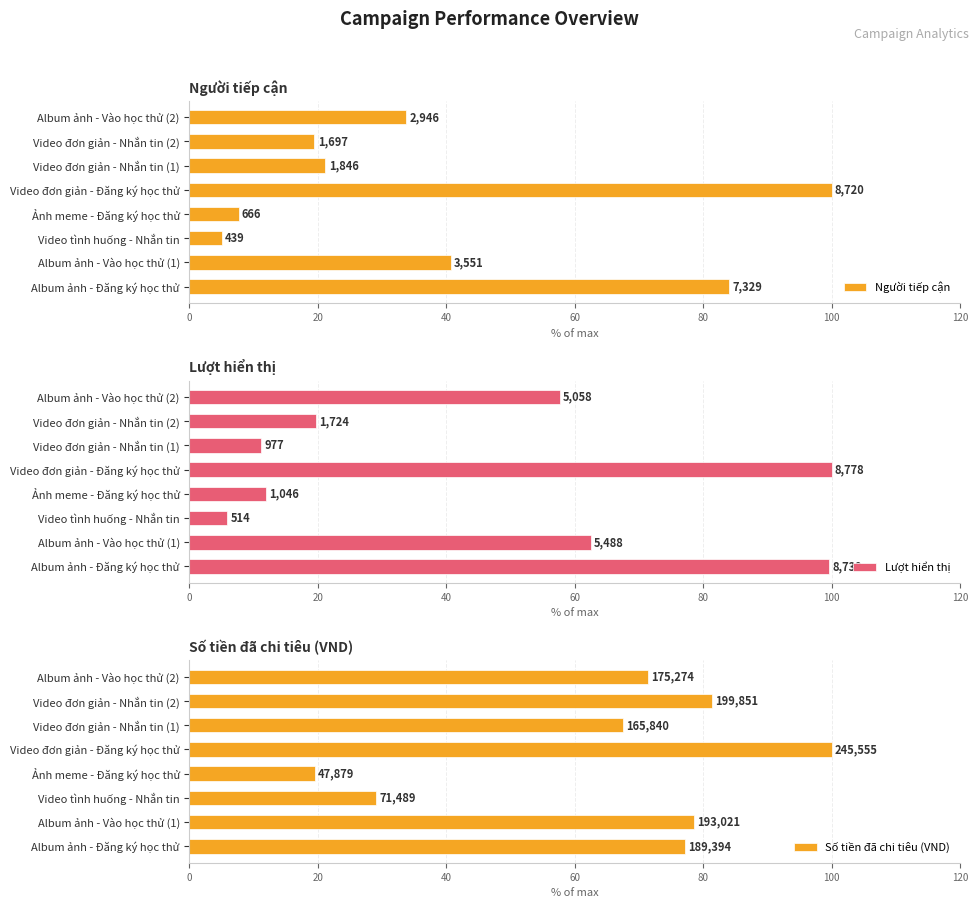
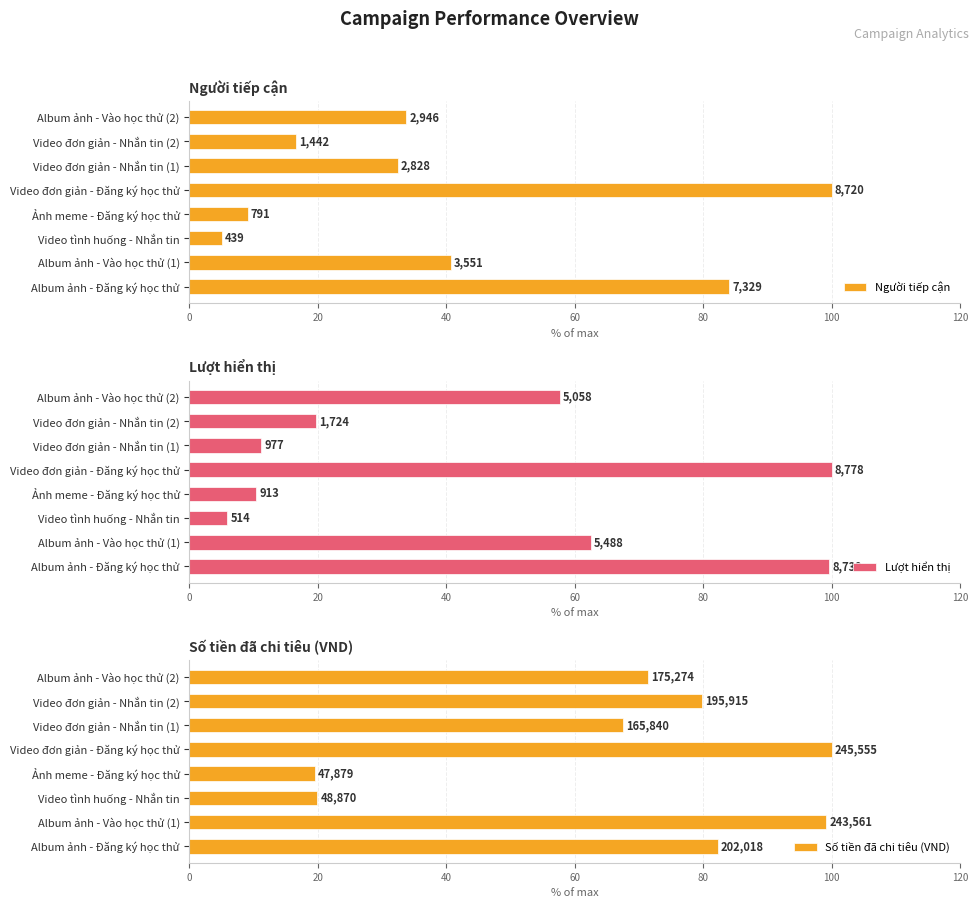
Người tiếp cận, Video đơn giản - Nhắn tin (2): 1,697 -> 1,442
Người tiếp cận, Video đơn giản - Nhắn tin (1): 1,846 -> 2,828
Người tiếp cận, Ảnh meme - Đăng ký học thử: 666 -> 791
Lượt hiển thị, Ảnh meme - Đăng ký học thử: 1,046 -> 913
Số tiền đã chi tiêu (VND), Video đơn giản - Nhắn tin (2): 199,851 -> 195,915
Số tiền đã chi tiêu (VND), Video tình huống - Nhắn tin: 71,489 -> 48,870
Số tiền đã chi tiêu (VND), Album ảnh - Vào học thử (1): 193,021 -> 243,561
Số tiền đã chi tiêu (VND), Album ảnh - Đăng ký học thử: 189,394 -> 202,018
